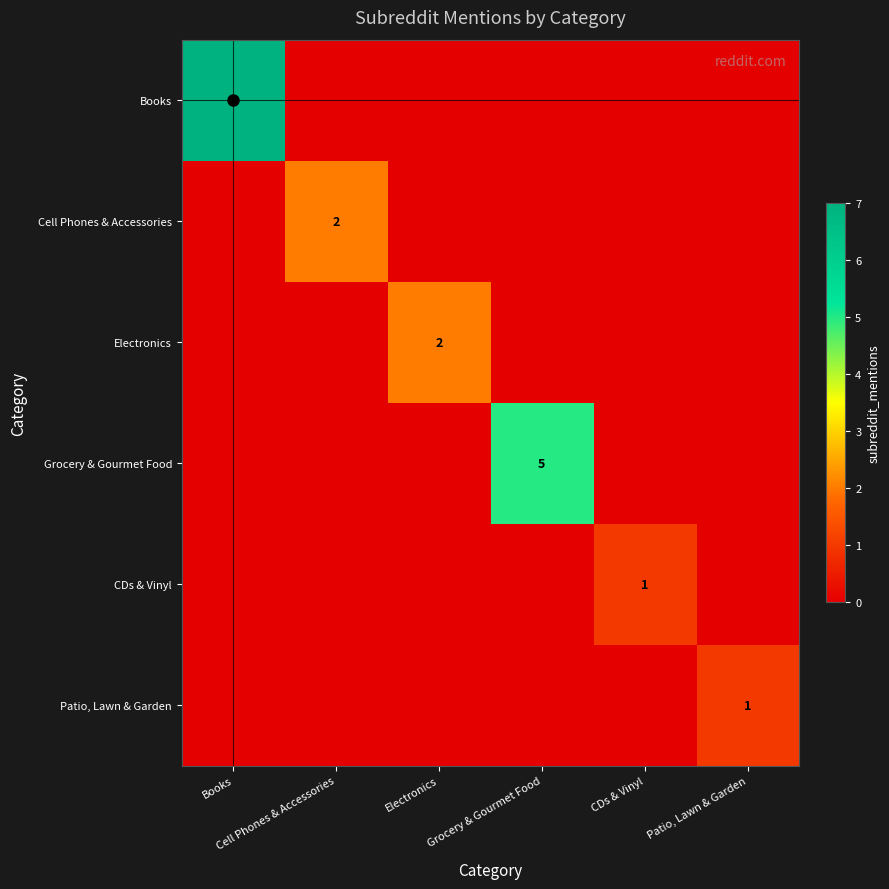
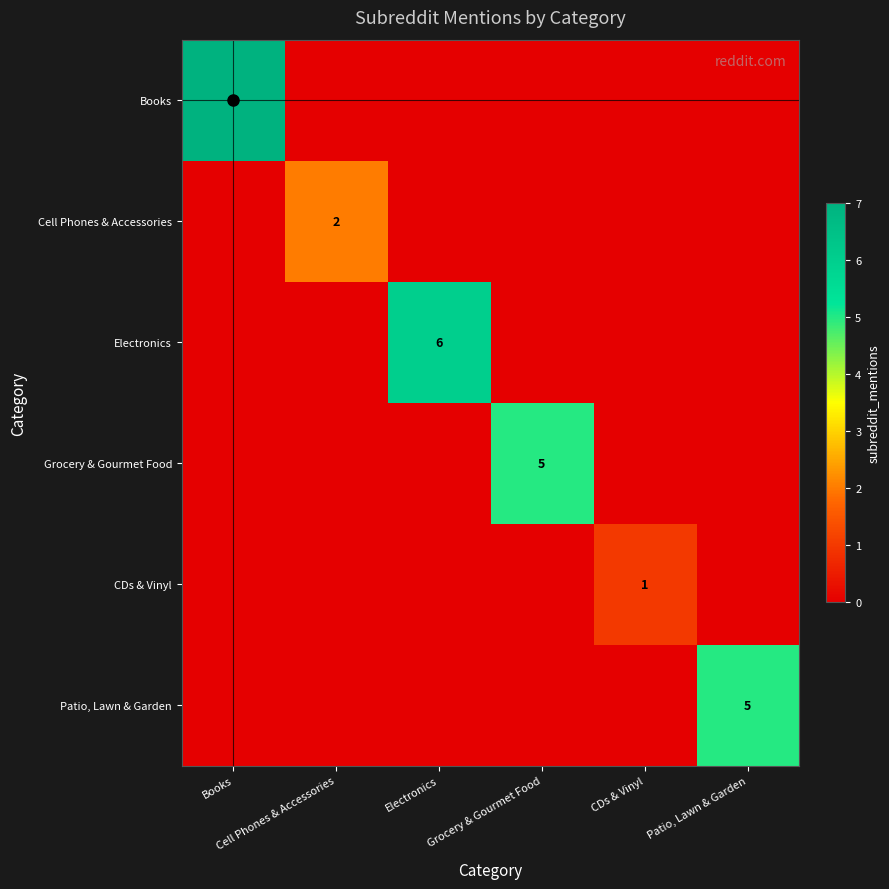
Electronics, Electronics: 2 -> 6
Patio, Lawn & Garden, Patio, Lawn & Garden: 1 -> 5
